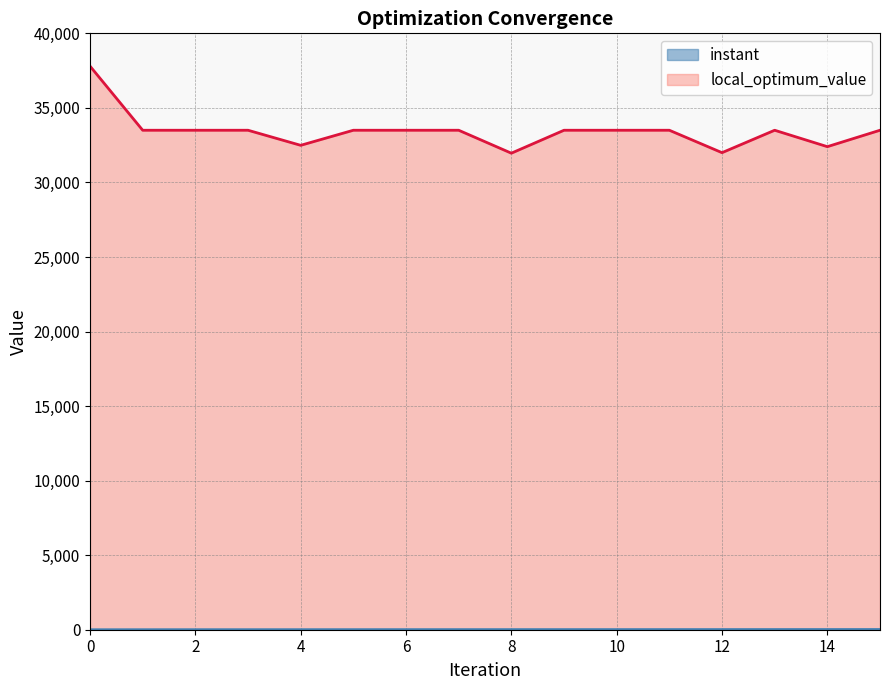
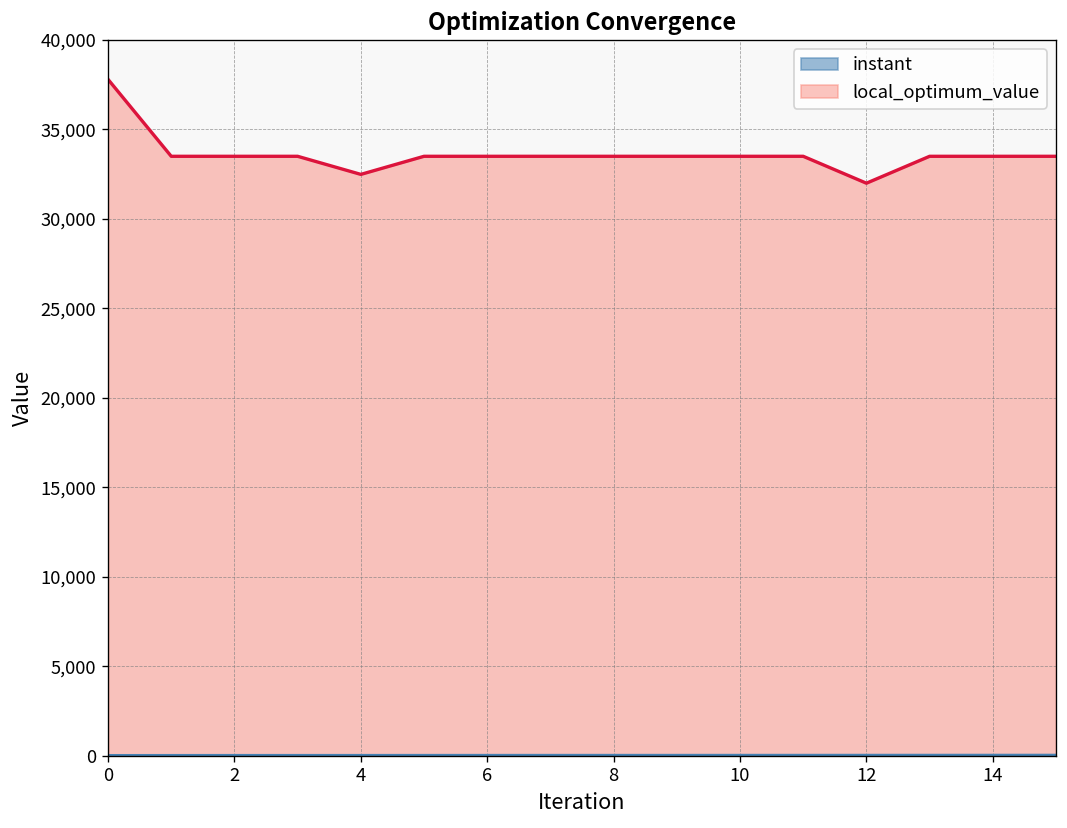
local_optimum_value, 8: 32,000 -> 33,500
local_optimum_value, 14: 32,400 -> 33,500
